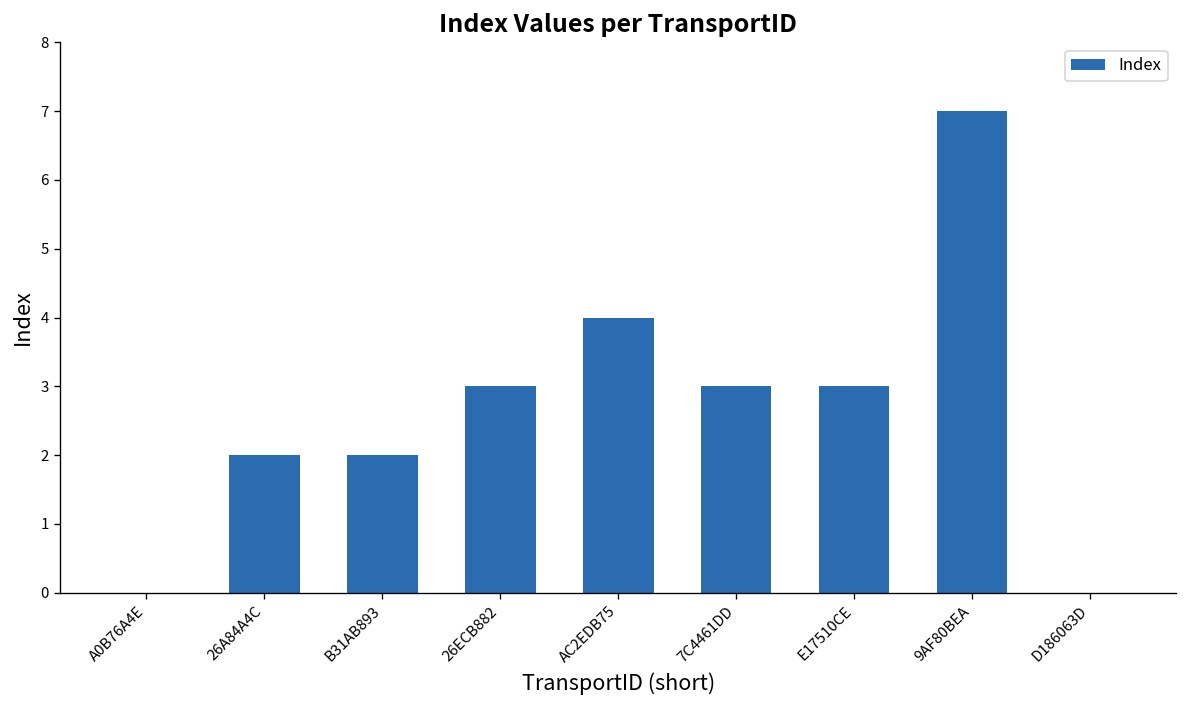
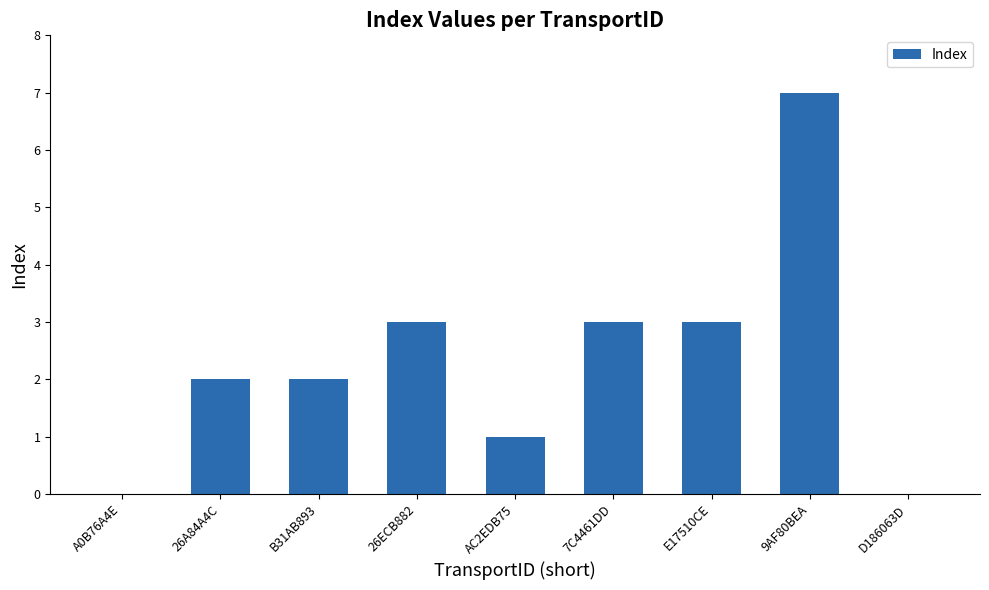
AC2EDB75: 4 -> 1
